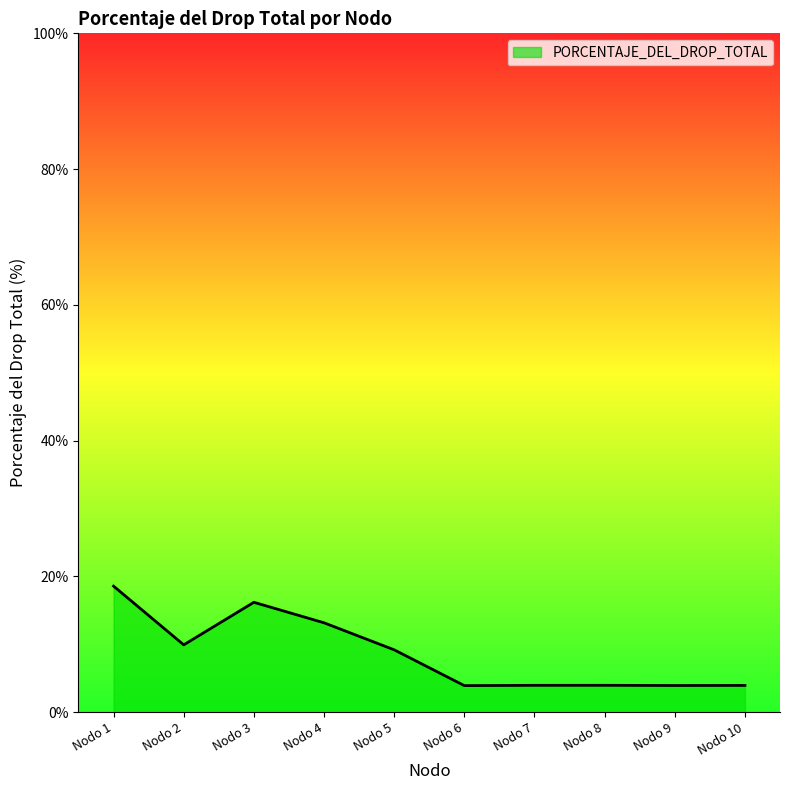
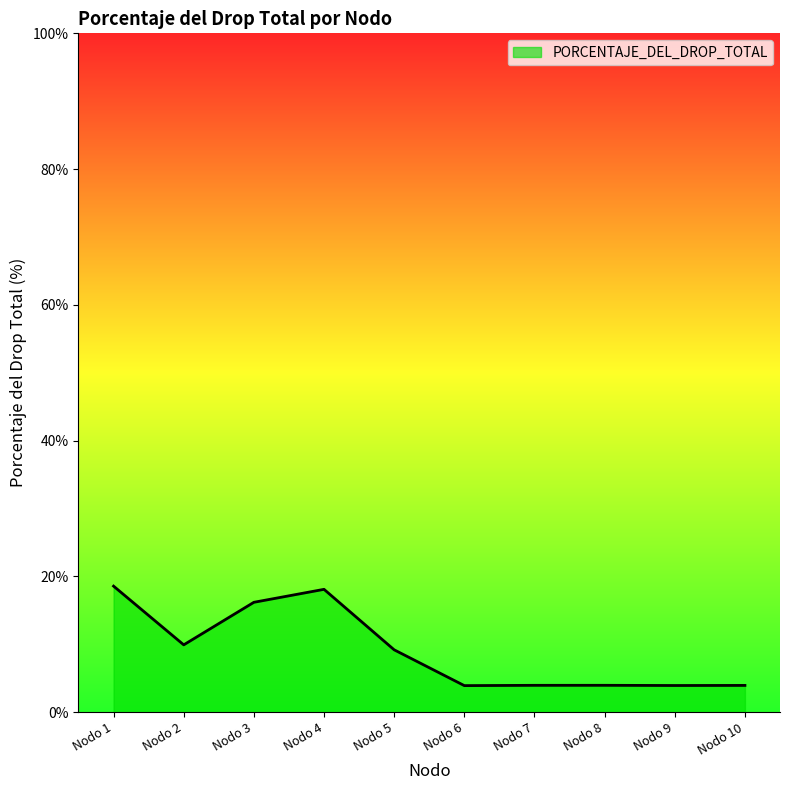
Nodo 4: 13% -> 18%
